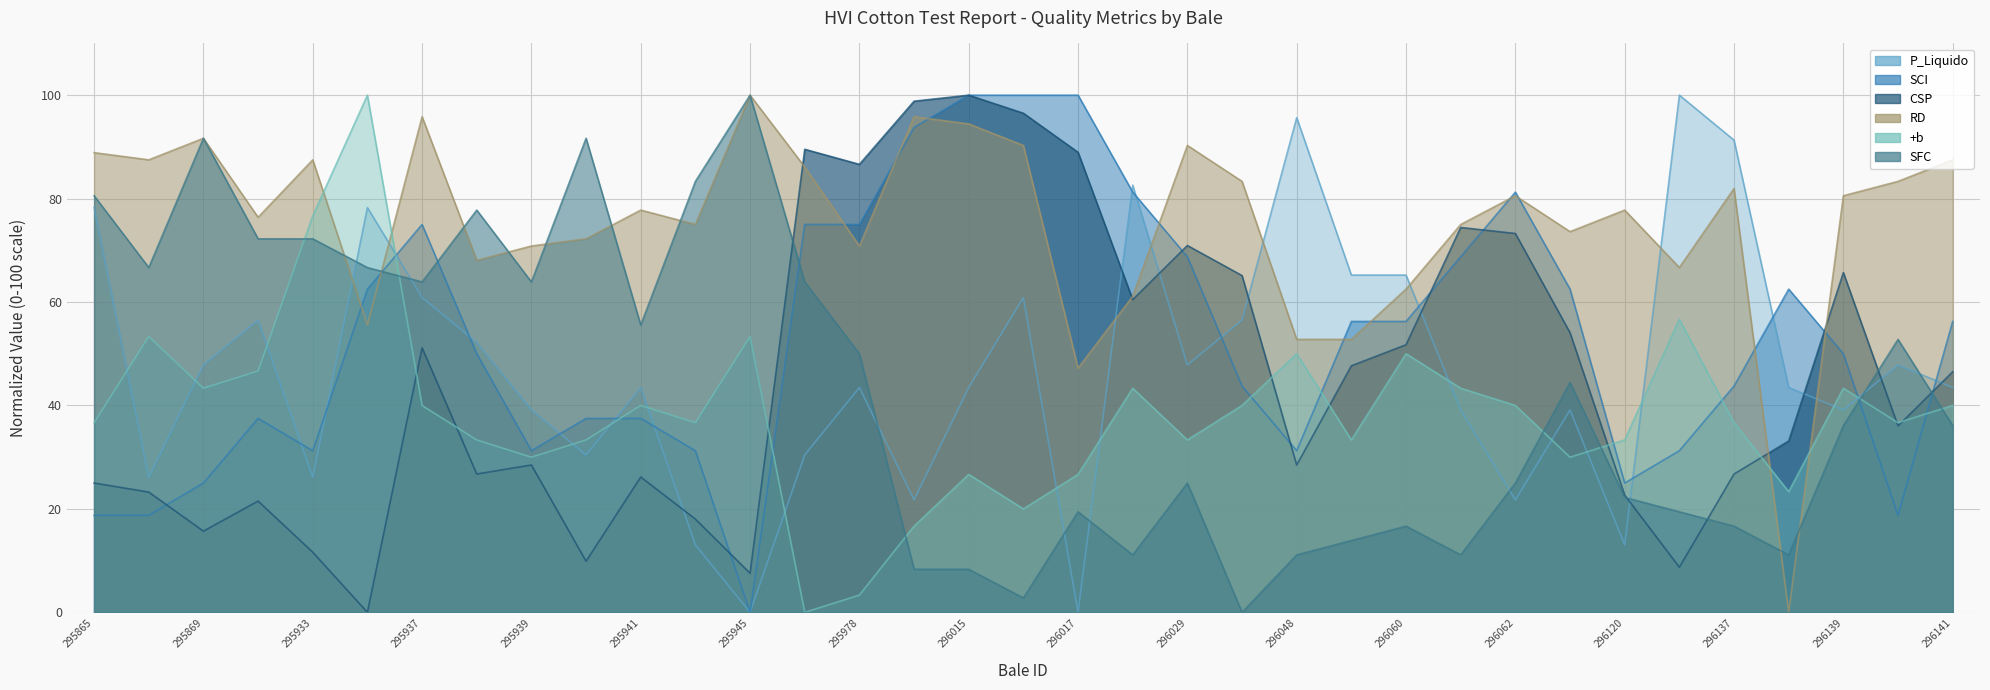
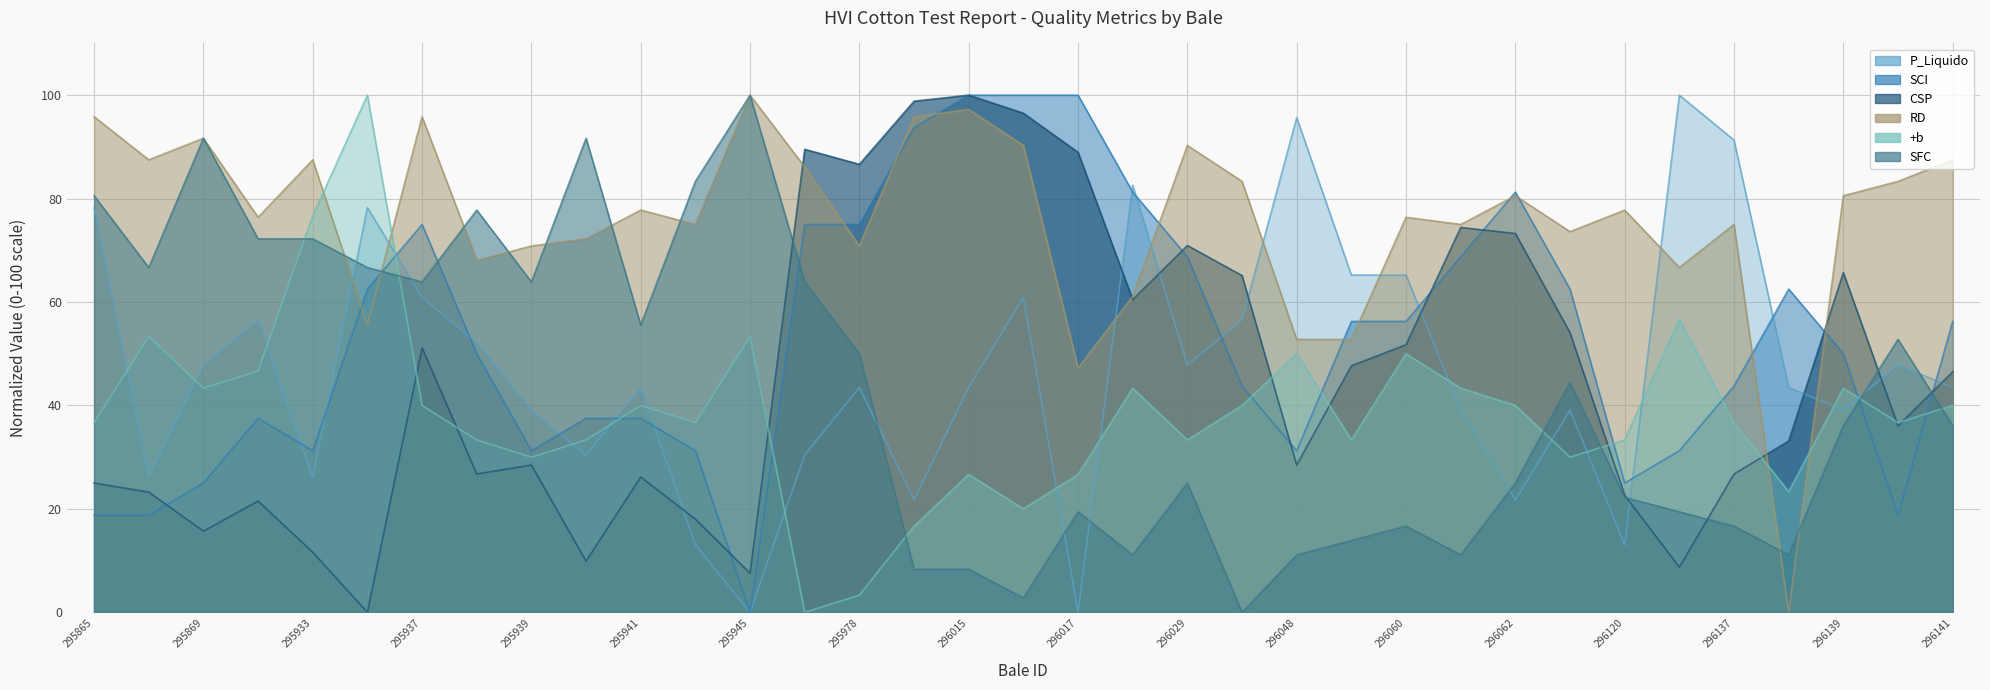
RD, 295865: 89 -> 96
RD, 296015: 94 -> 97
RD, 296060: 62 -> 76
RD, 296137: 82 -> 75
